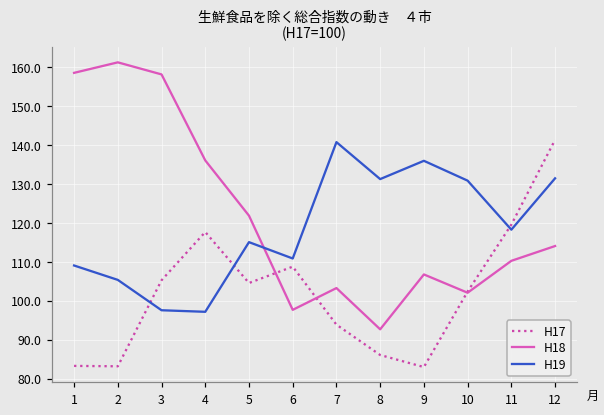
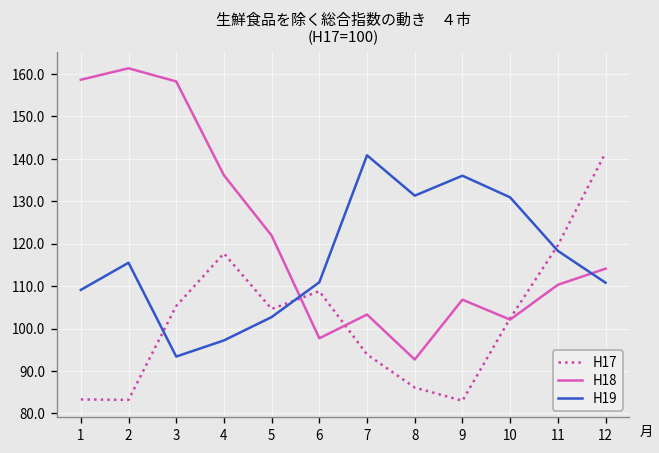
H19, 2: 105 -> 116
H19, 3: 98 -> 93
H19, 5: 115 -> 103
H19, 12: 132 -> 111
